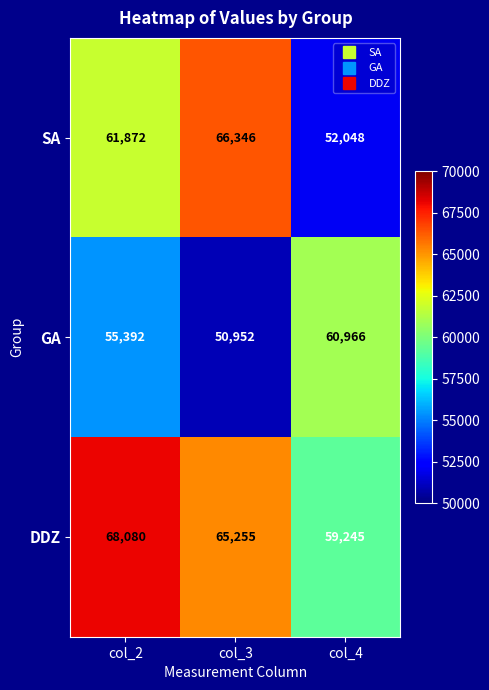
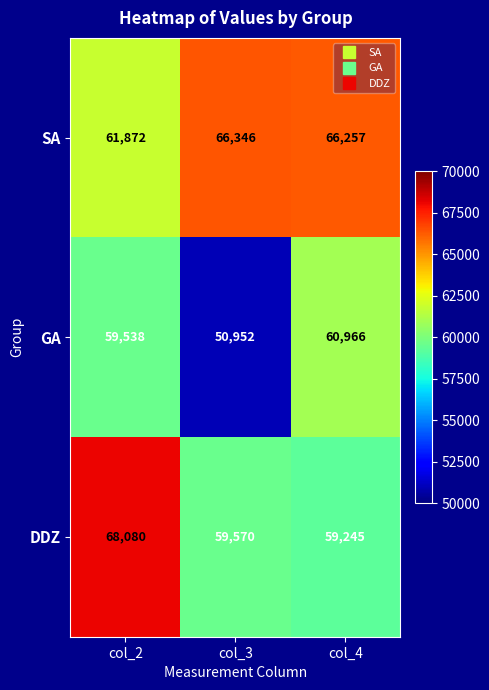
SA, col_4: 52,048 -> 66,257
GA, col_2: 55,392 -> 59,538
DDZ, col_3: 65,255 -> 59,570
